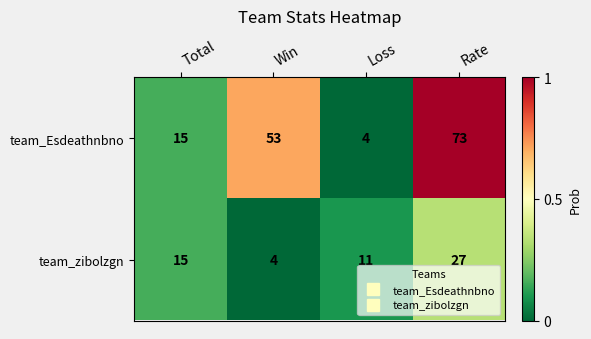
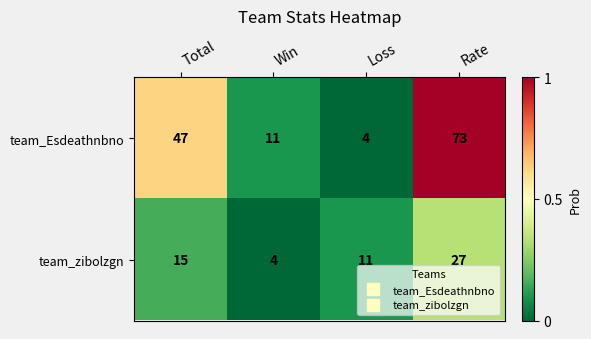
team_Esdeathnbno, Total: 15 -> 47
team_Esdeathnbno, Win: 53 -> 11
